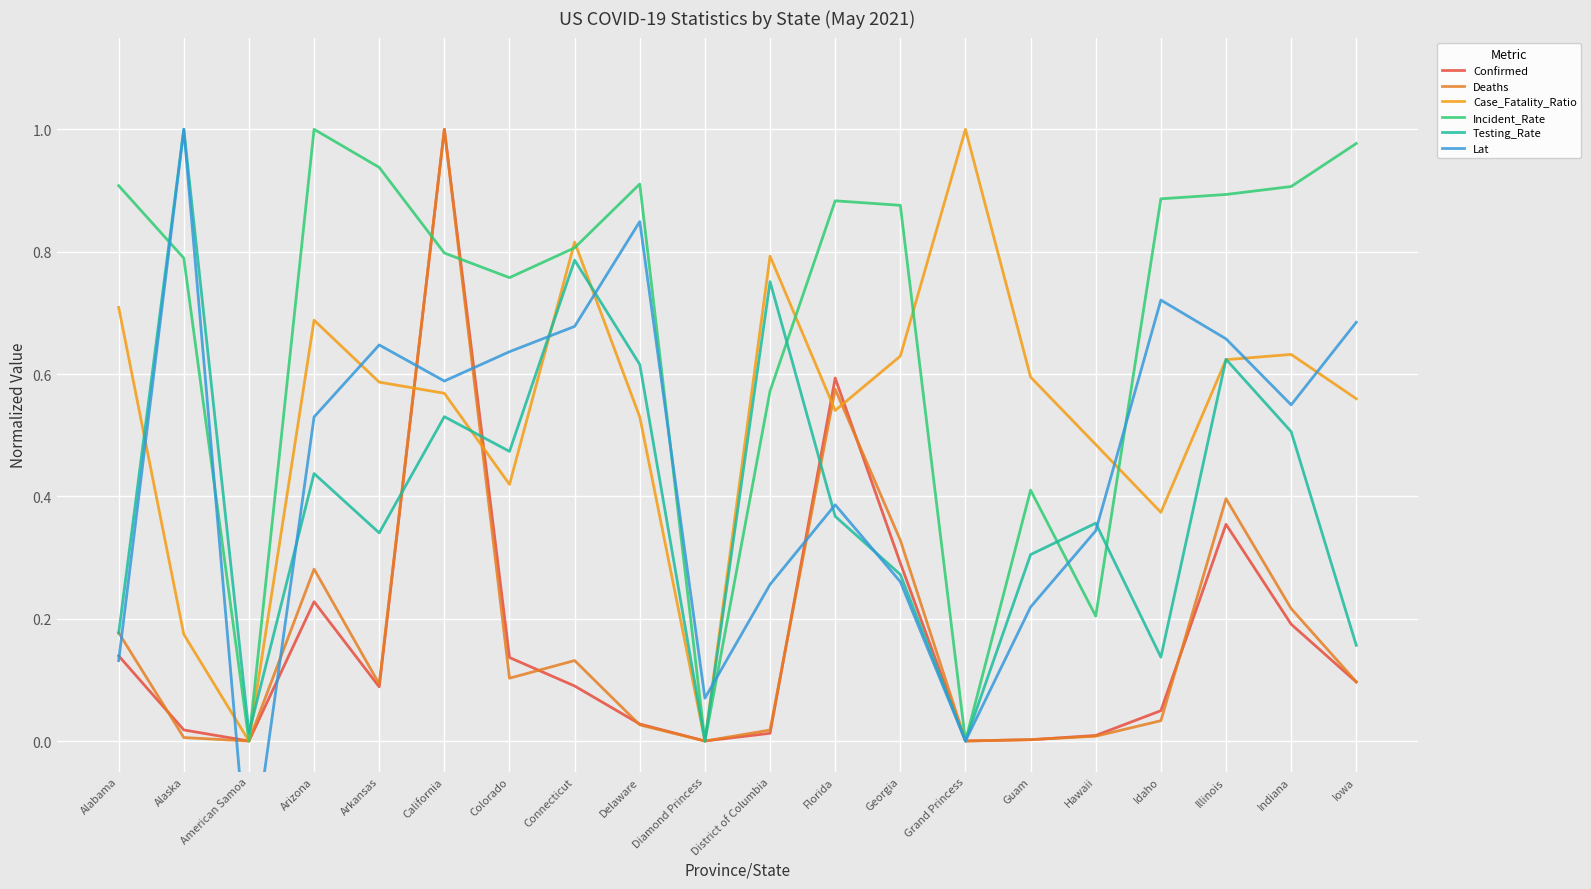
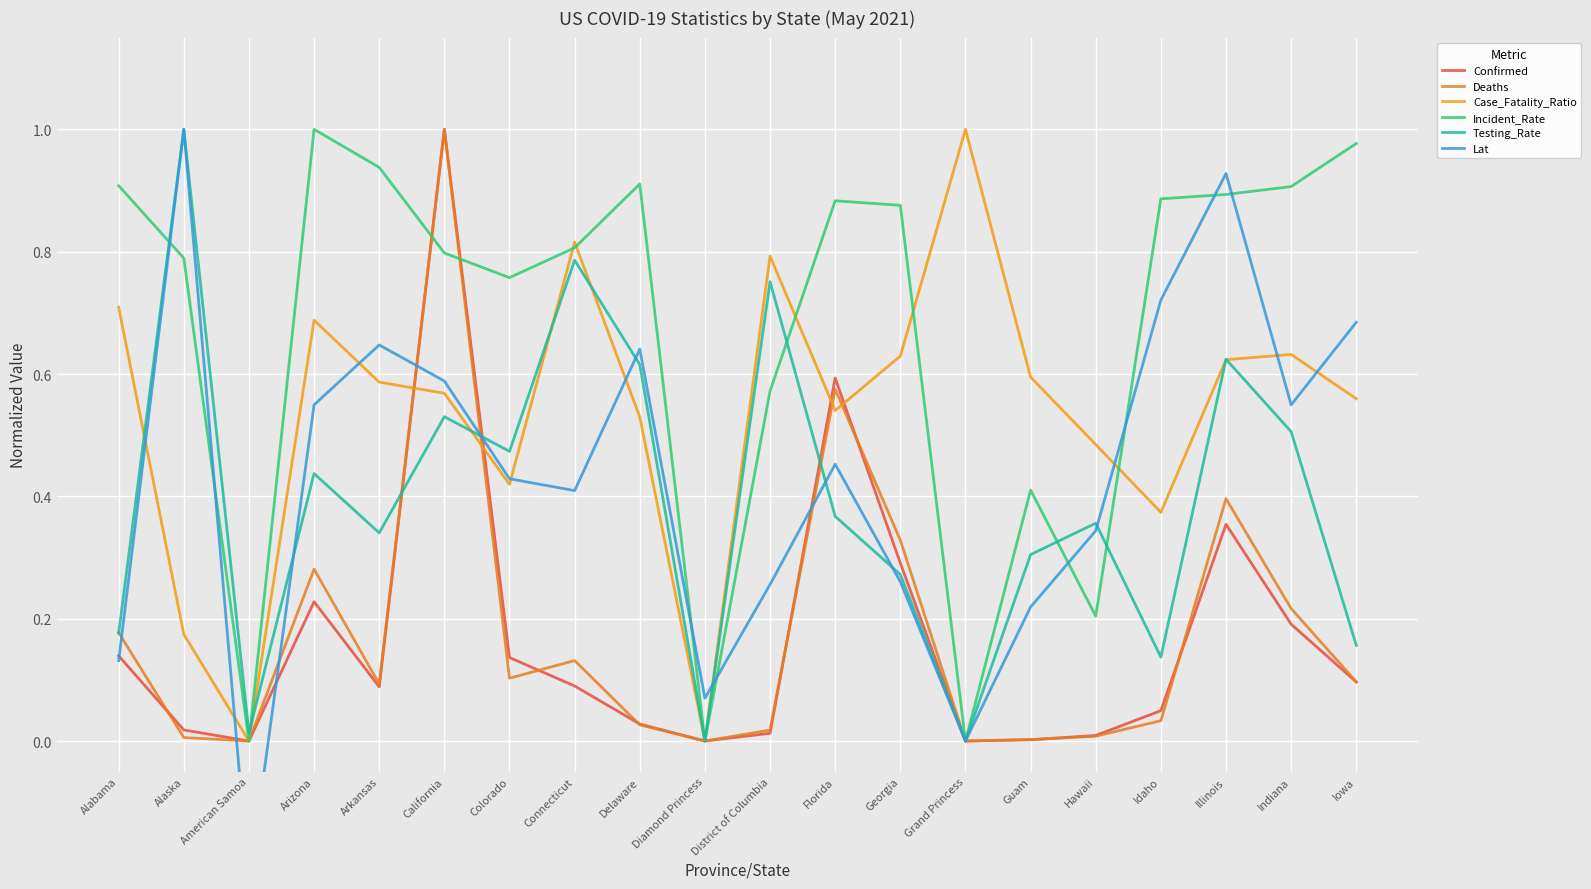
Lat, Arizona: 0.53 -> 0.55
Lat, Colorado: 0.64 -> 0.43
Lat, Connecticut: 0.68 -> 0.41
Lat, Delaware: 0.85 -> 0.64
Lat, Florida: 0.39 -> 0.45
Lat, Illinois: 0.66 -> 0.93
